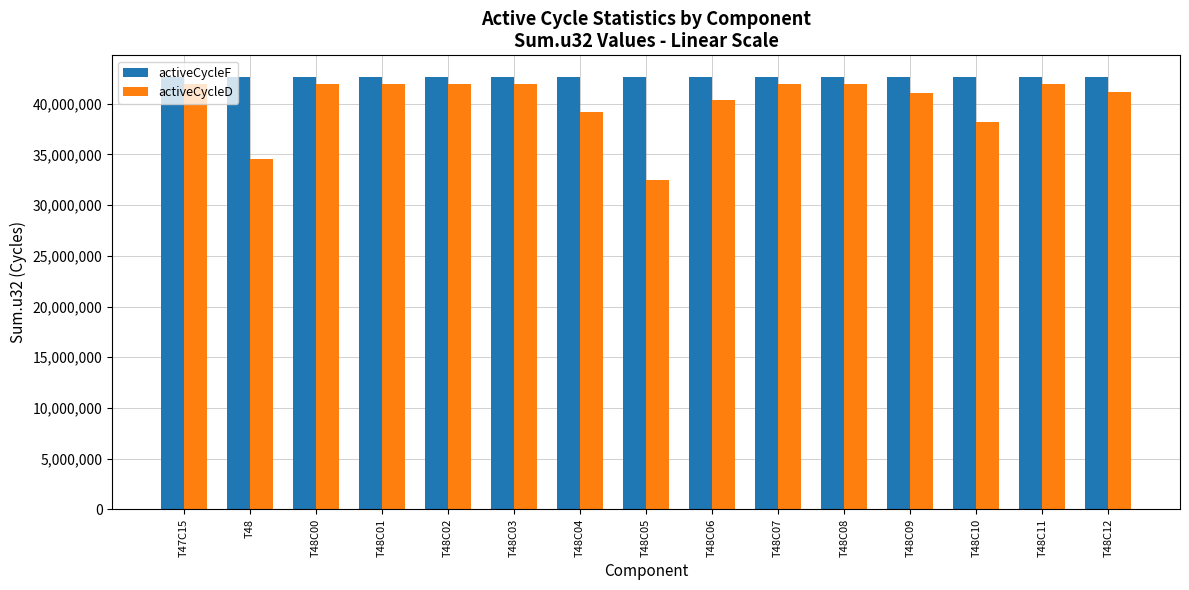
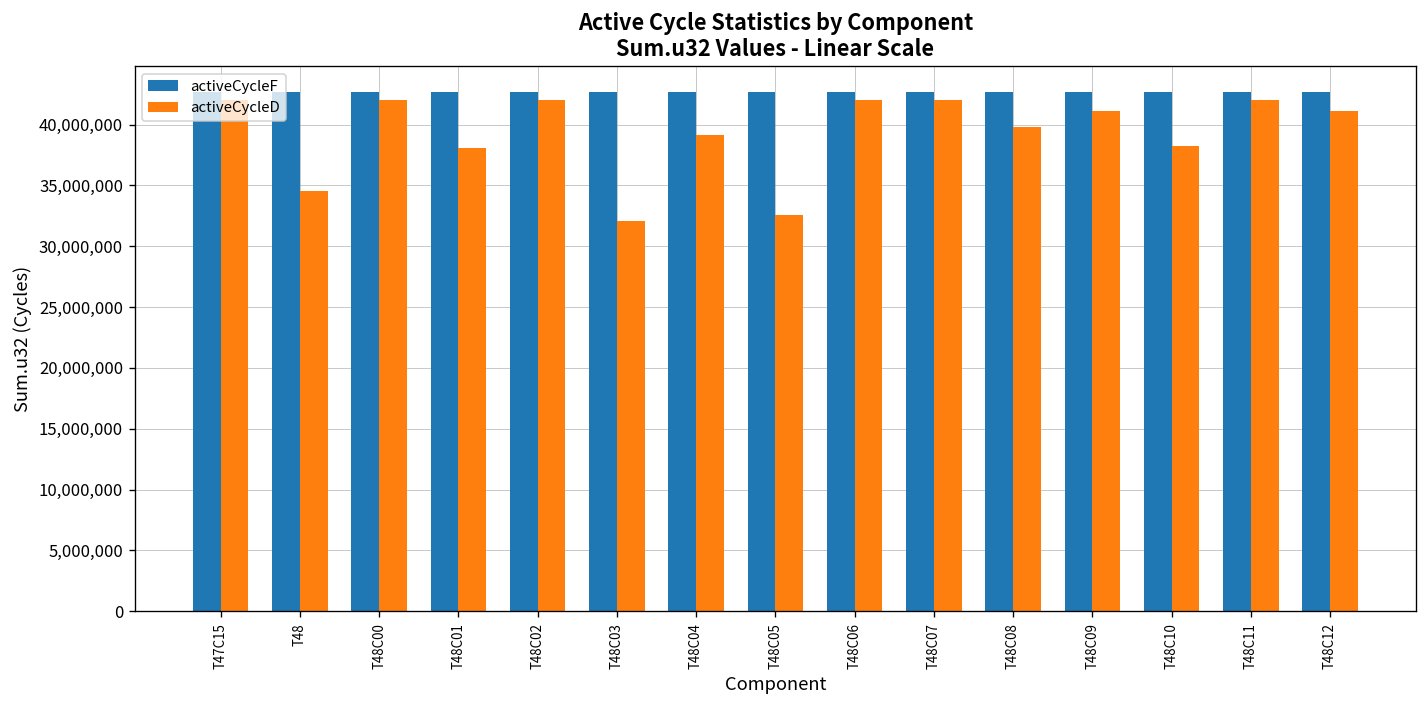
activeCycleD, T48C01: 42,000,000 -> 38,100,000
activeCycleD, T48C03: 42,000,000 -> 32,100,000
activeCycleD, T48C06: 40,300,000 -> 42,000,000
activeCycleD, T48C08: 42,000,000 -> 39,800,000
